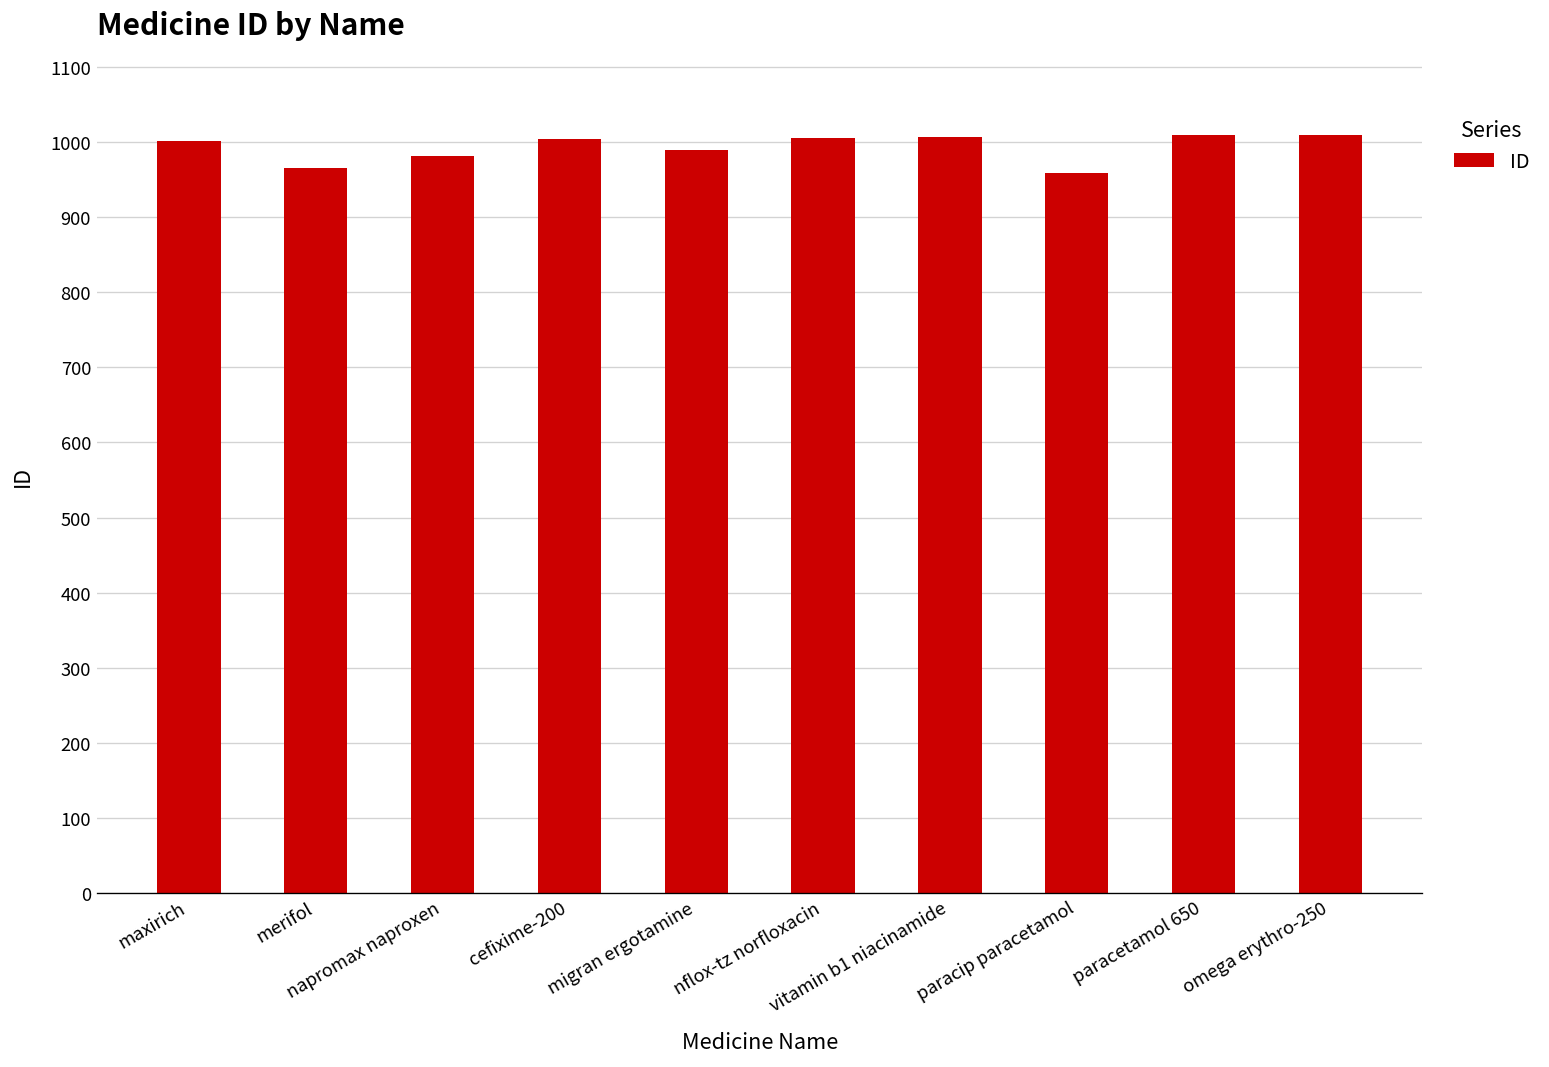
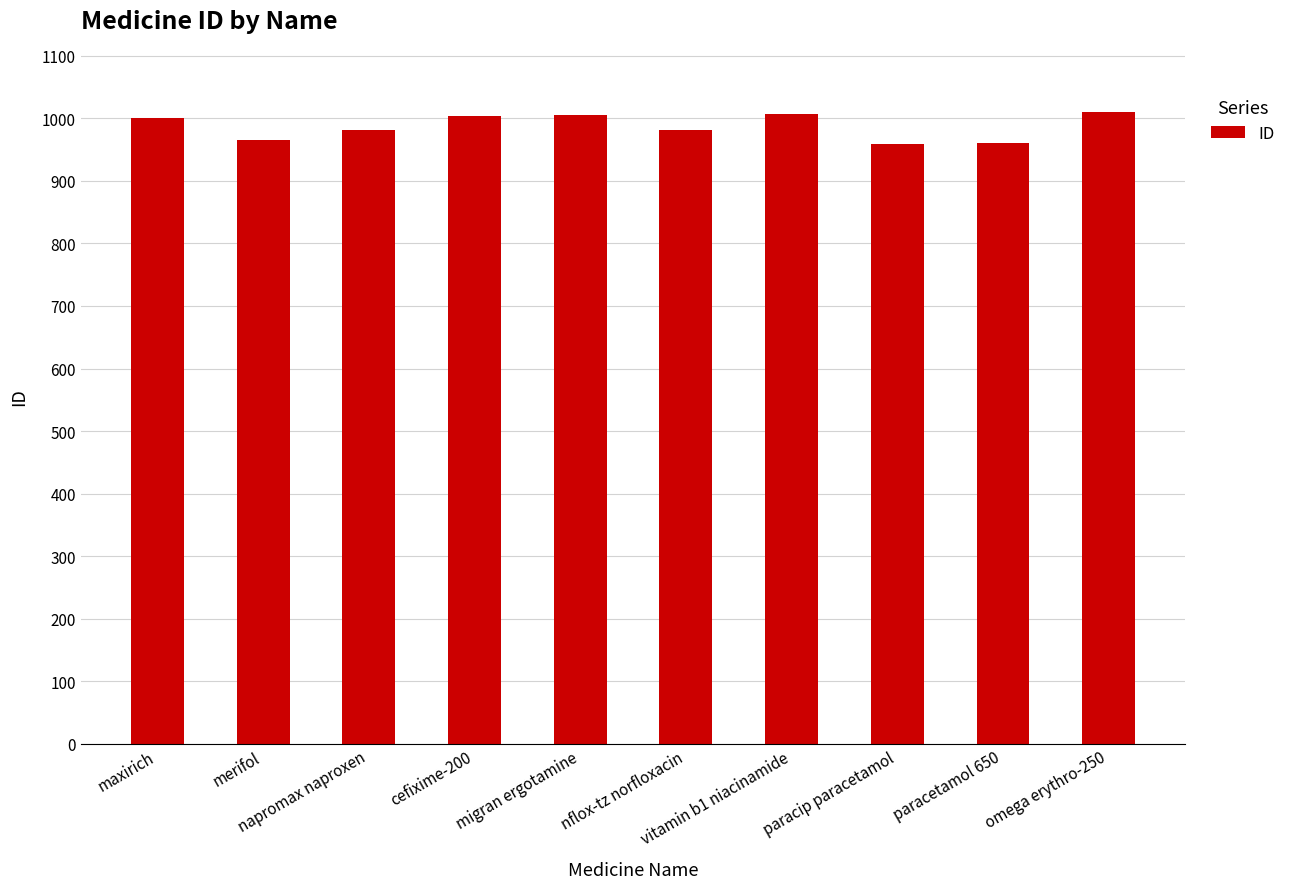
migran ergotamine: 990 -> 1010
nflox-tz norfloxacin: 1010 -> 980
paracetamol 650: 1010 -> 960
